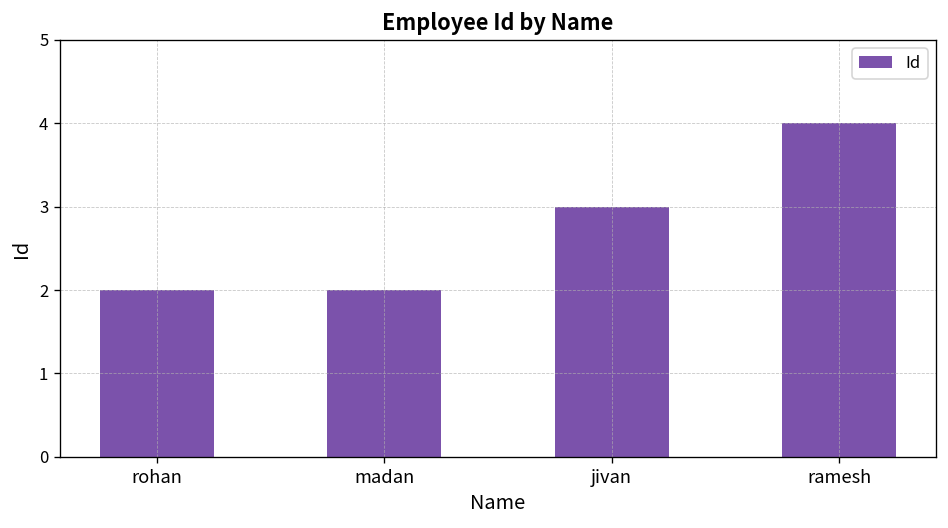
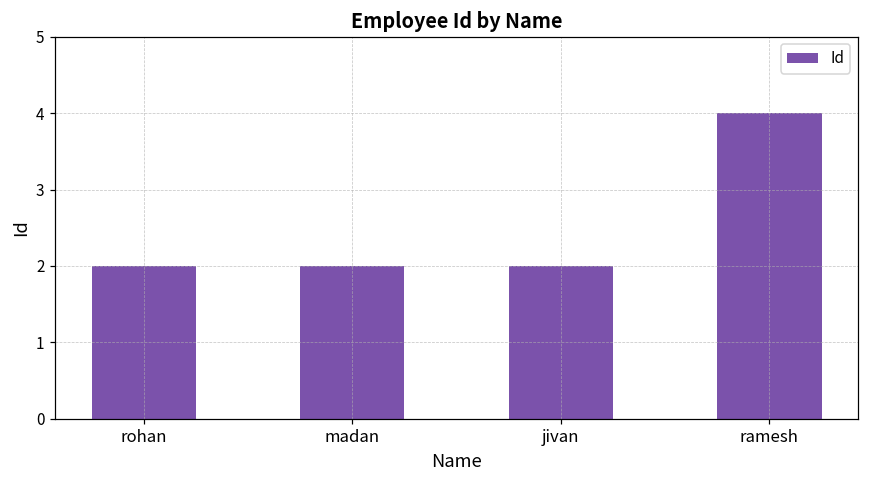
jivan: 3 -> 2
